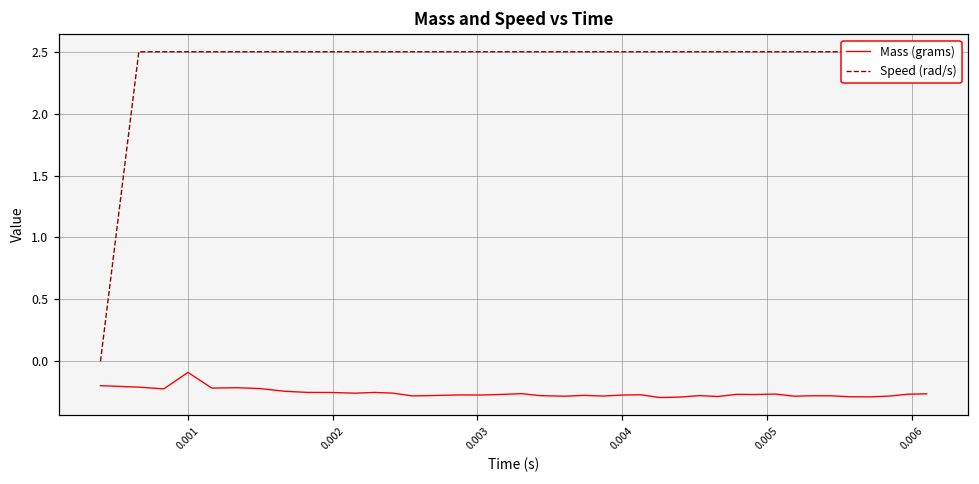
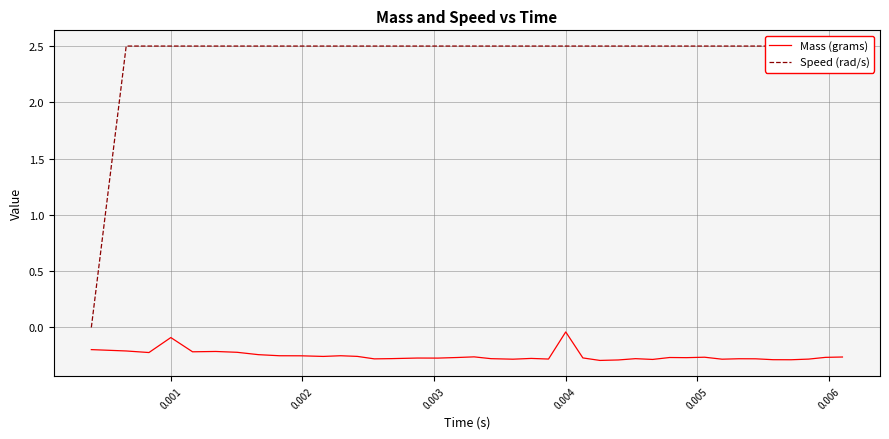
Mass (grams), 0.004: -0.27 -> -0.04
